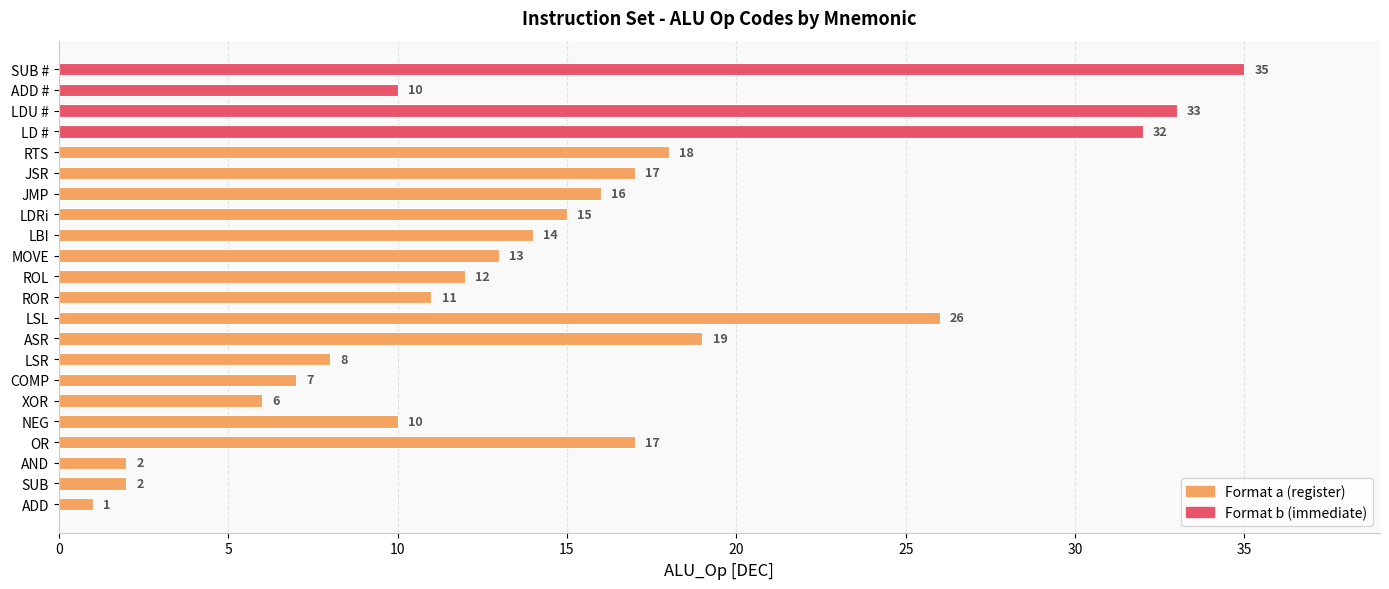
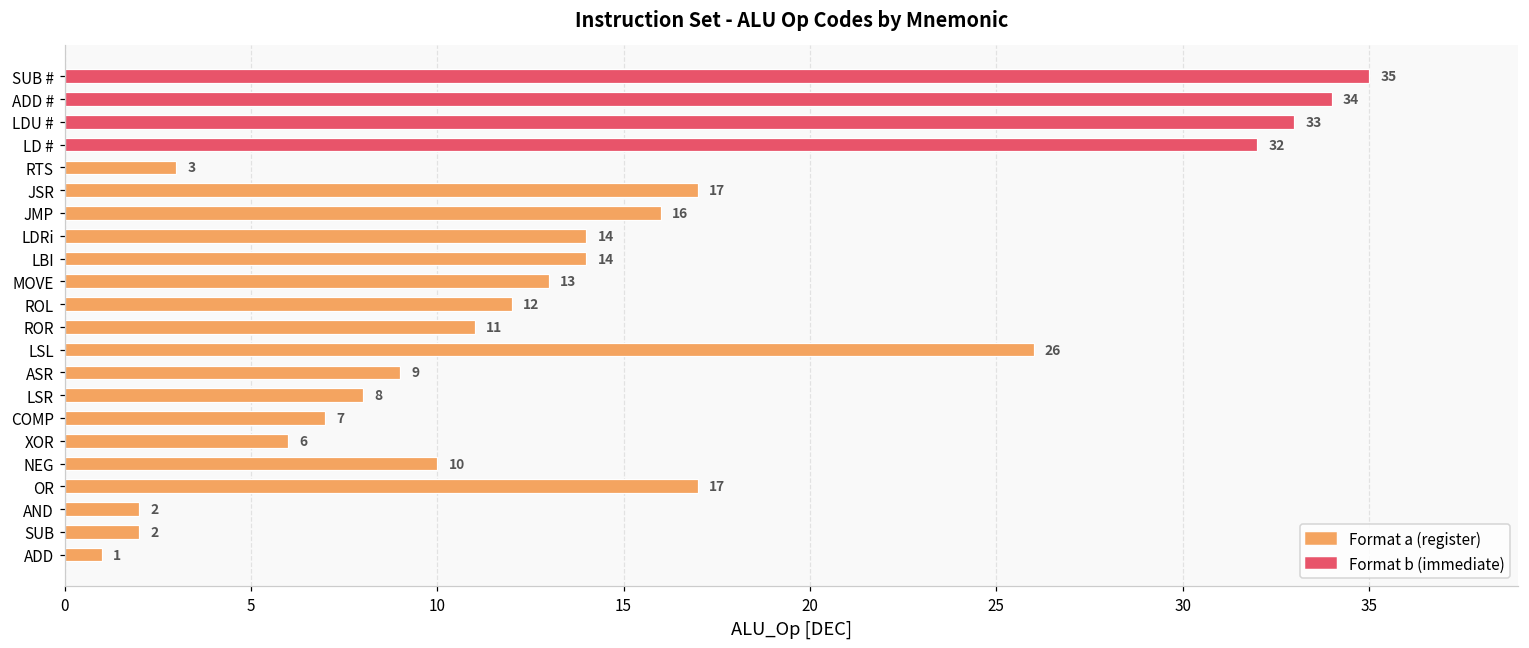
ADD #: 10 -> 34
RTS: 18 -> 3
LDRi: 15 -> 14
ASR: 19 -> 9
